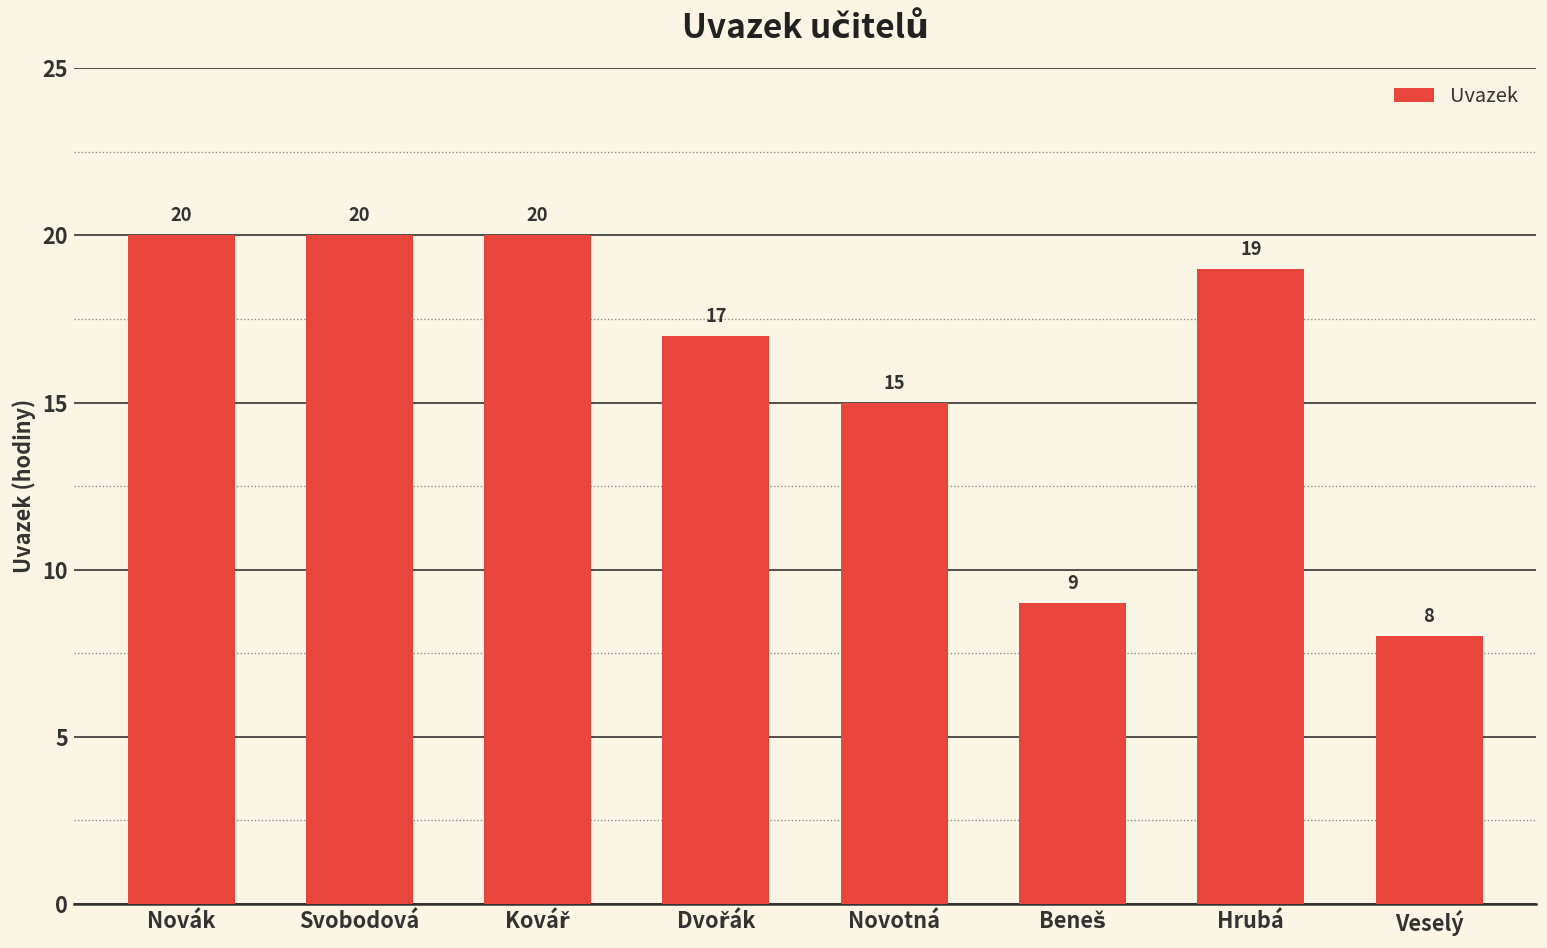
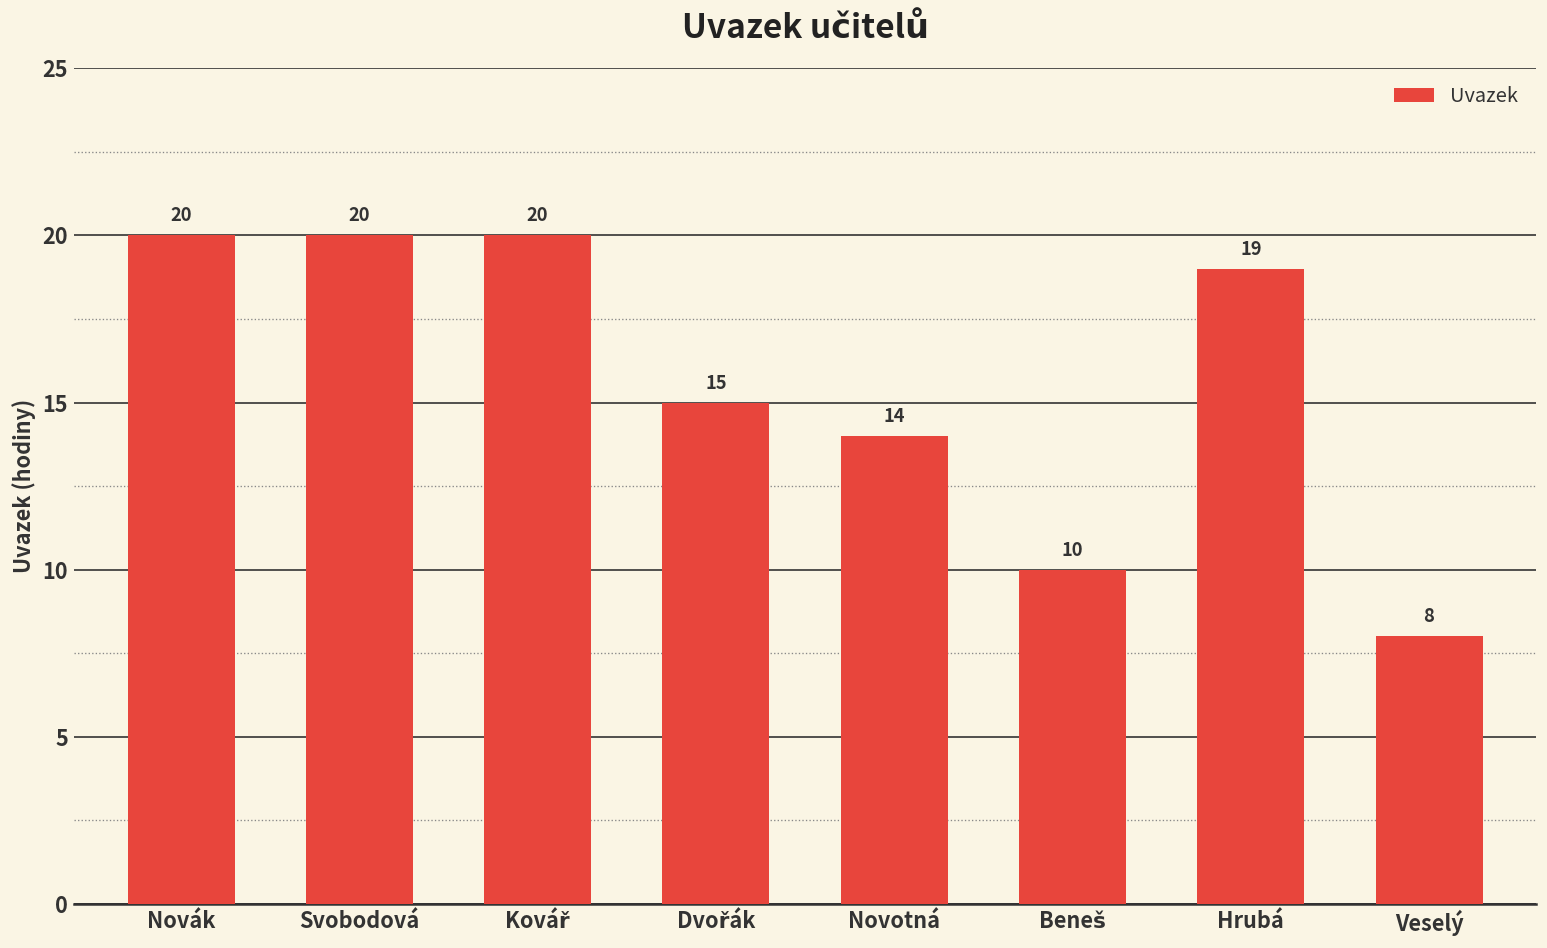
Dvořák: 17 -> 15
Novotná: 15 -> 14
Beneš: 9 -> 10
